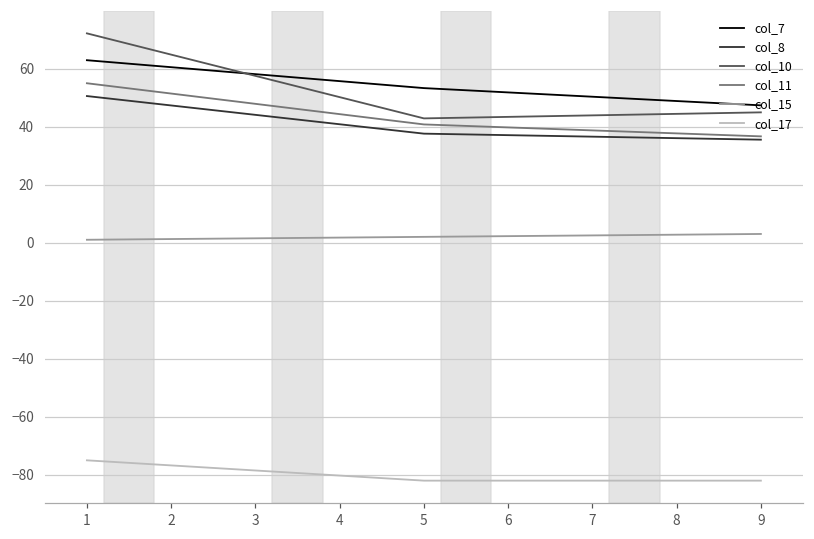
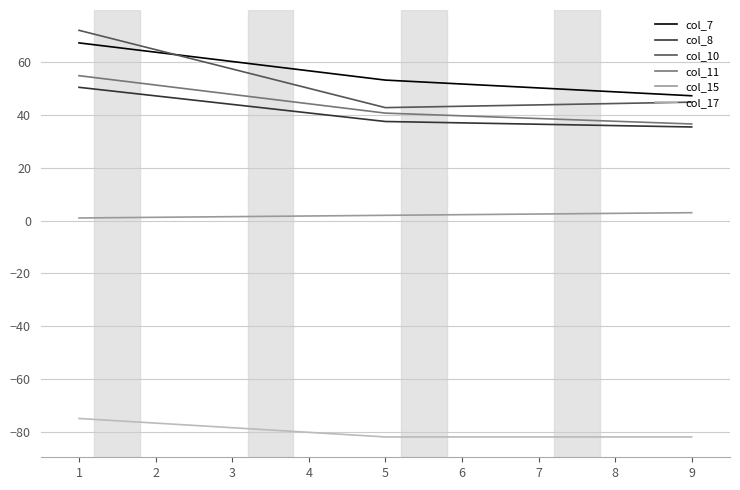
col_7, 1: 63 -> 67
